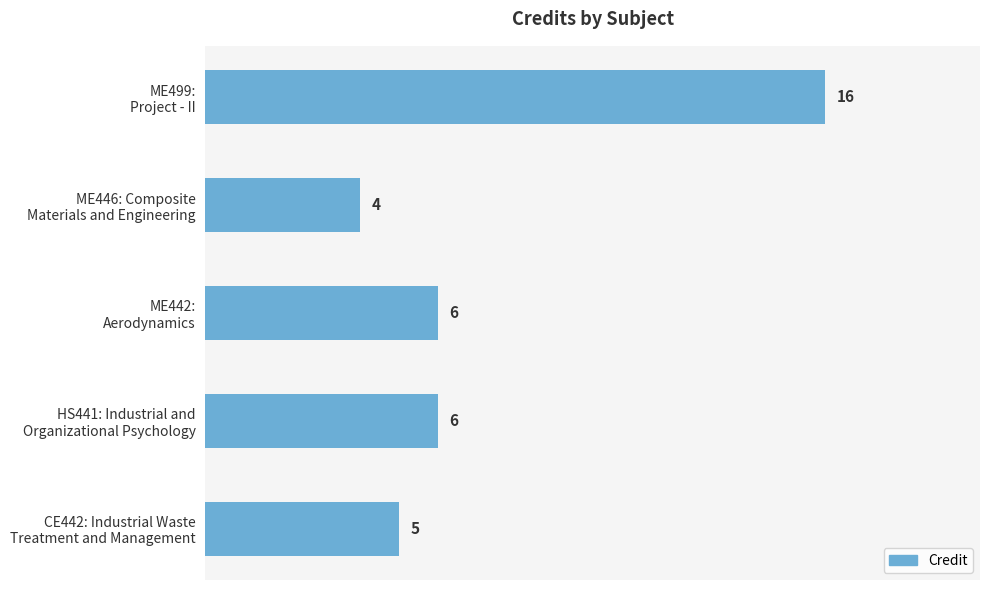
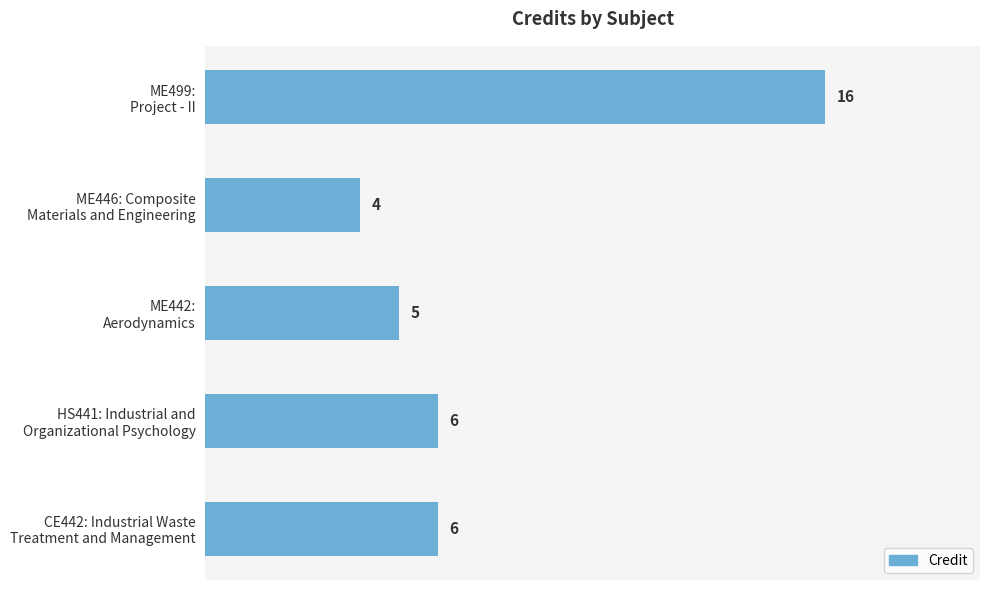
ME442: Aerodynamics: 6 -> 5
CE442: Industrial Waste Treatment and Management: 5 -> 6
